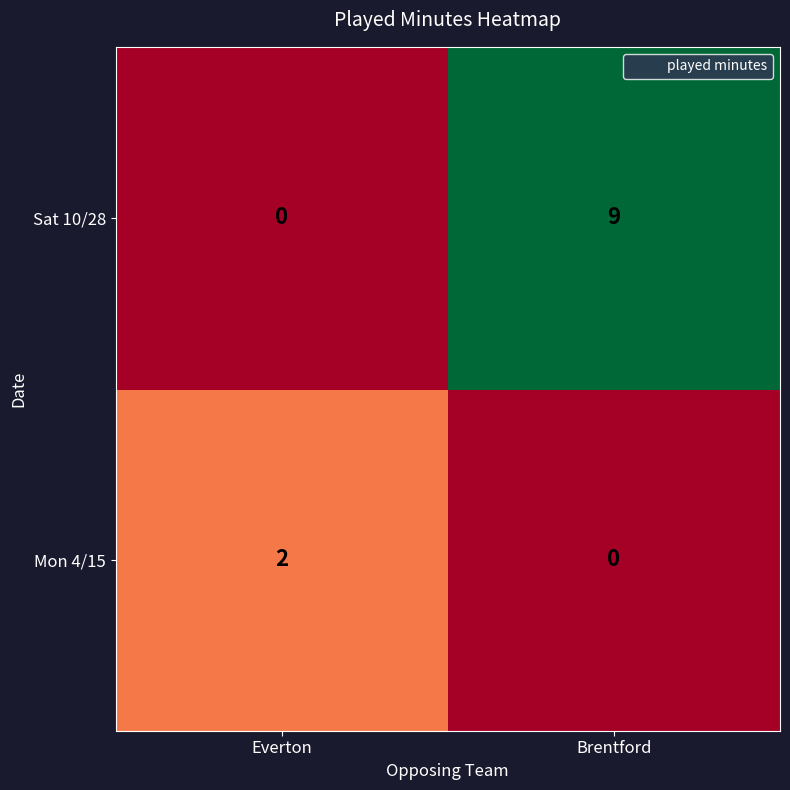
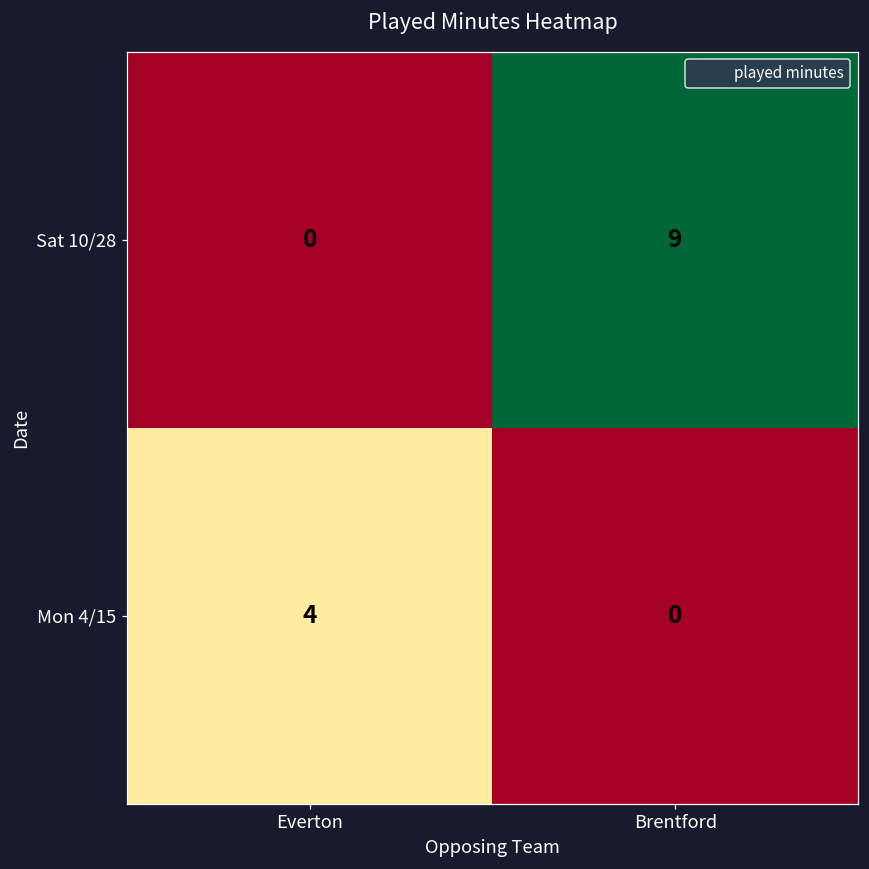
Mon 4/15, Everton: 2 -> 4
